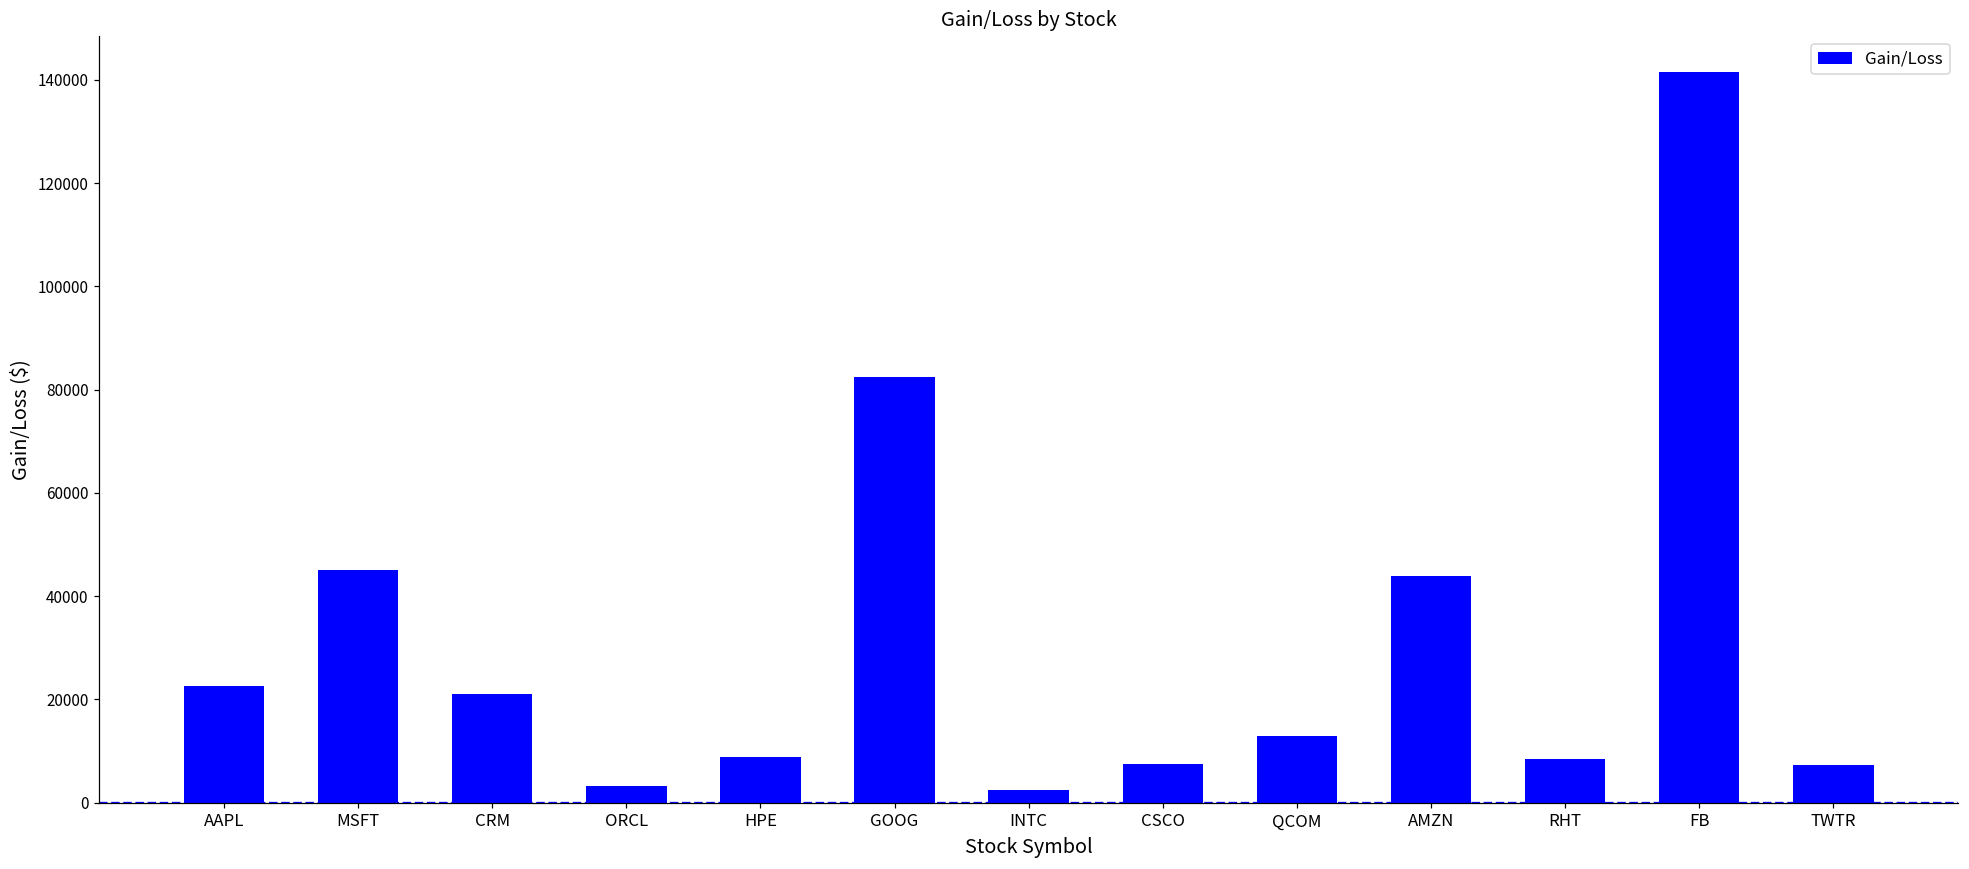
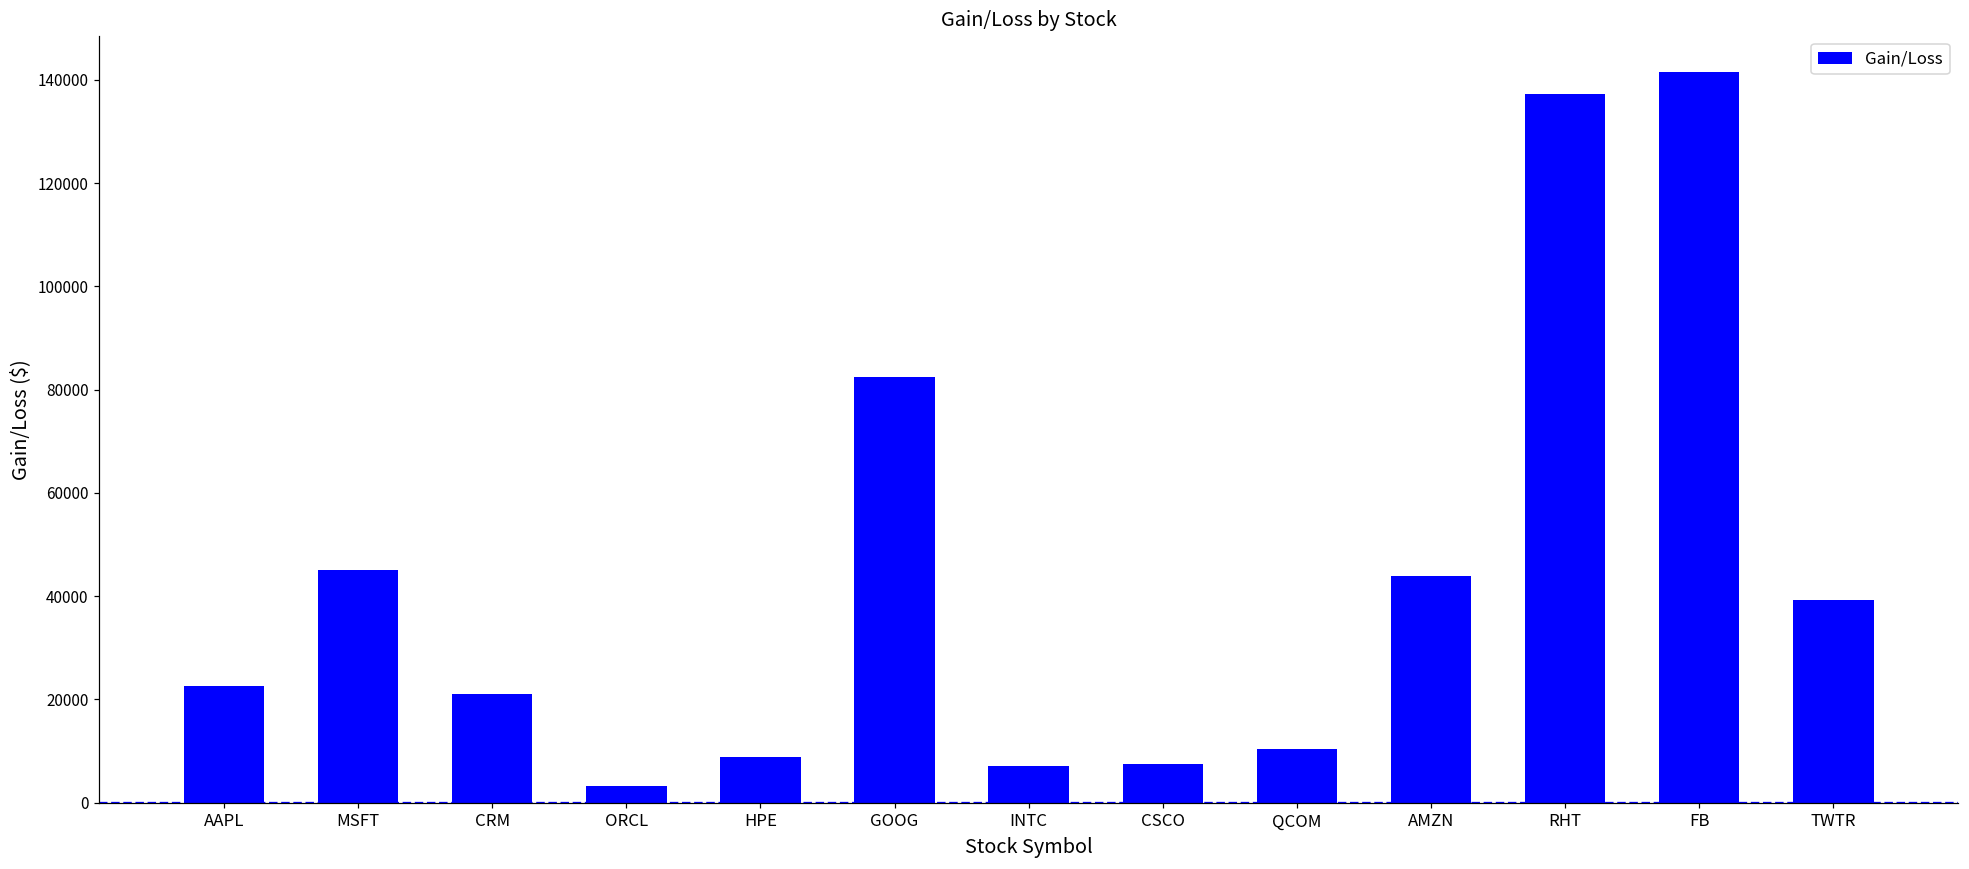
INTC: 2000 -> 7000
QCOM: 13000 -> 10000
RHT: 9000 -> 137000
TWTR: 7000 -> 39000
